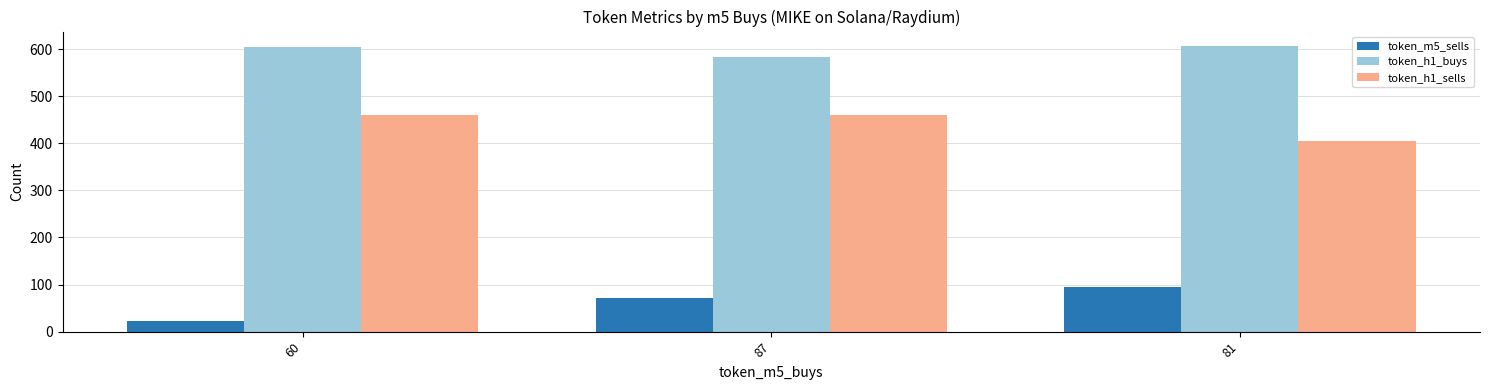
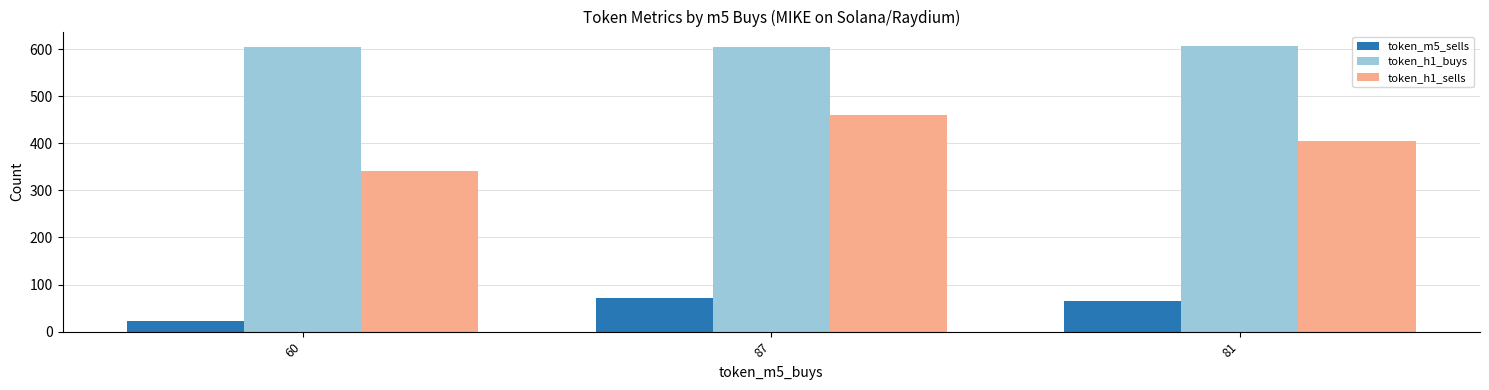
token_h1_sells, 60: 460 -> 340
token_h1_buys, 87: 580 -> 600
token_m5_sells, 81: 90 -> 60
